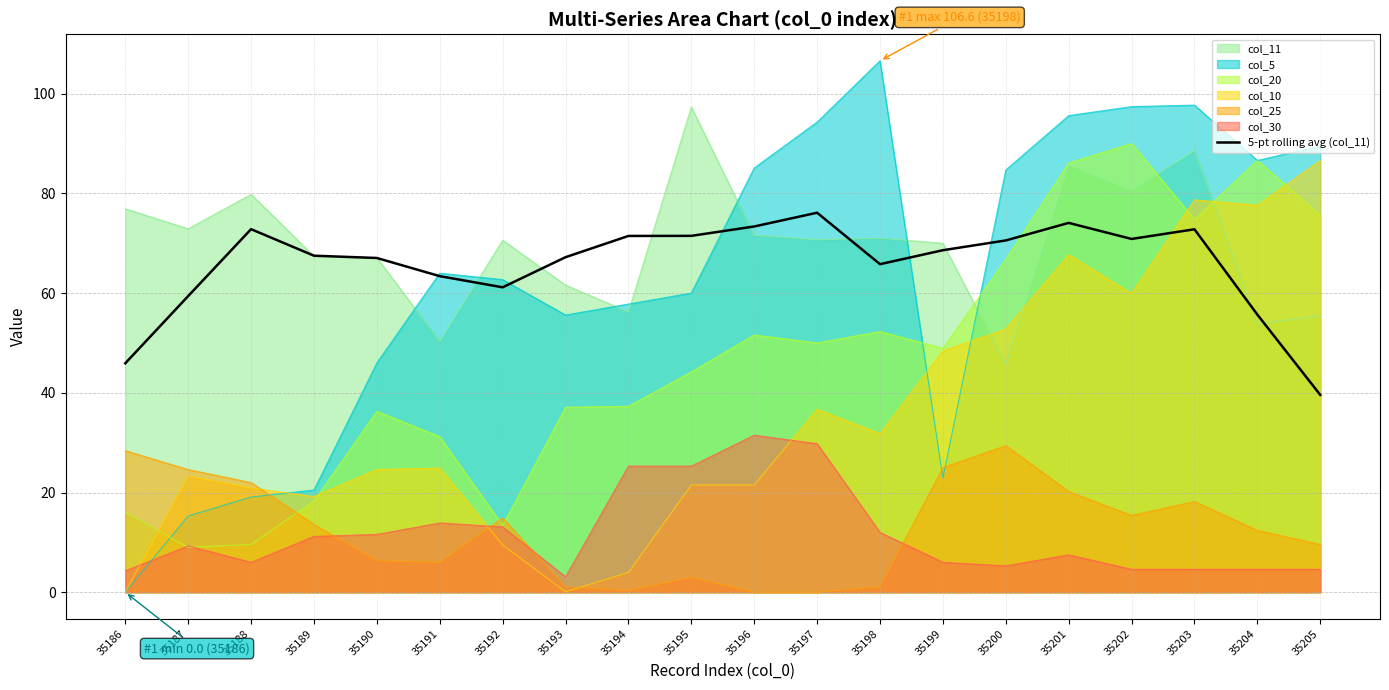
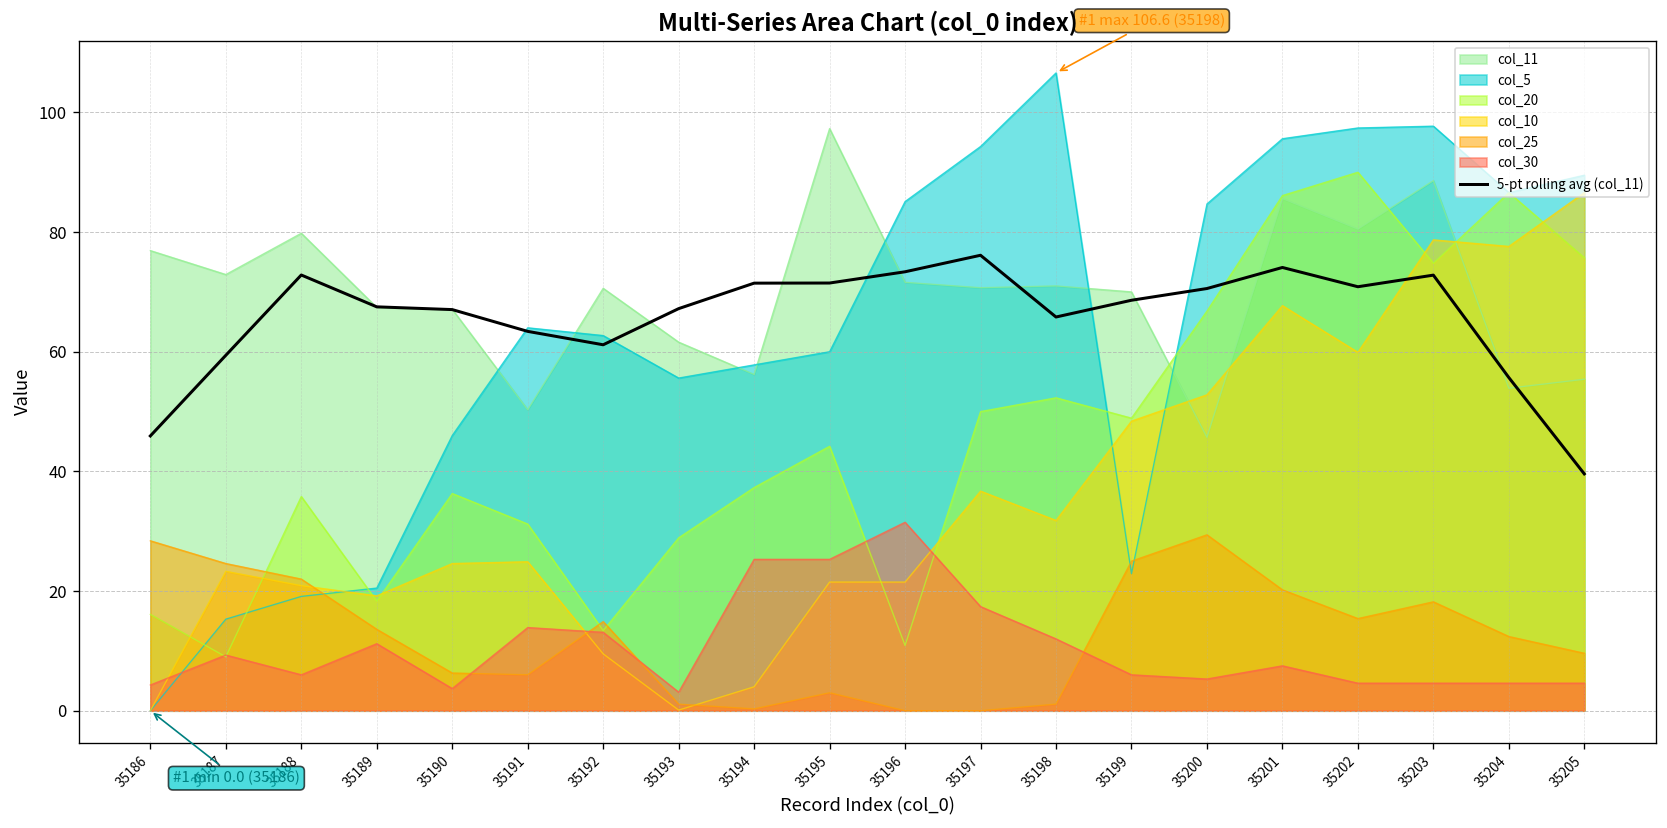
col_20, 35188: 10 -> 36
col_30, 35190: 12 -> 4
col_20, 35193: 37 -> 29
col_20, 35196: 52 -> 11
col_30, 35197: 30 -> 17
